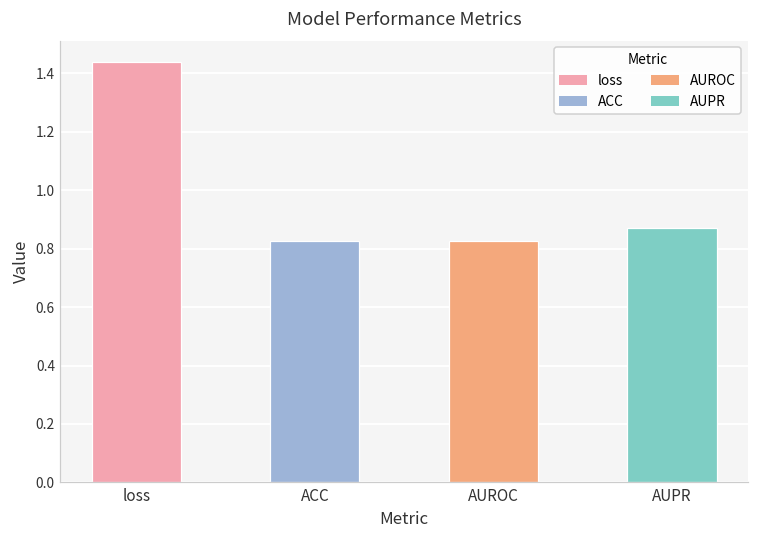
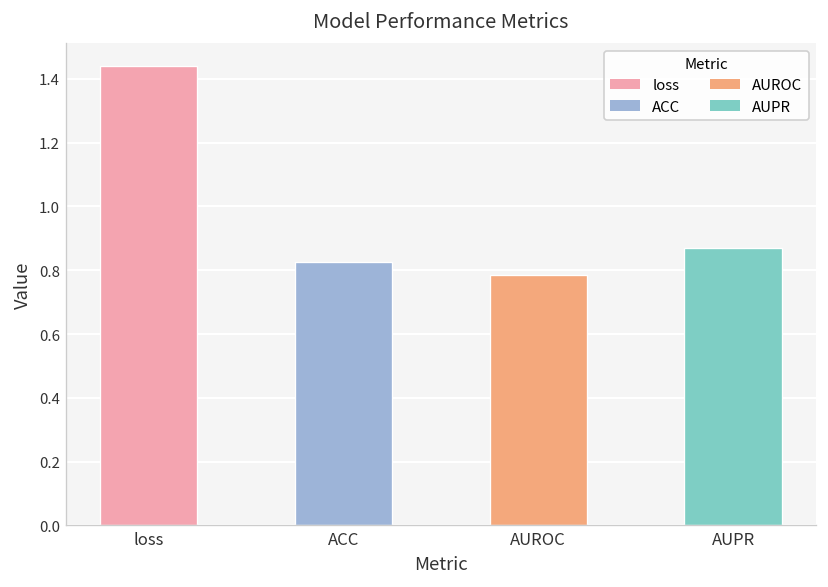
AUROC: 0.83 -> 0.78
